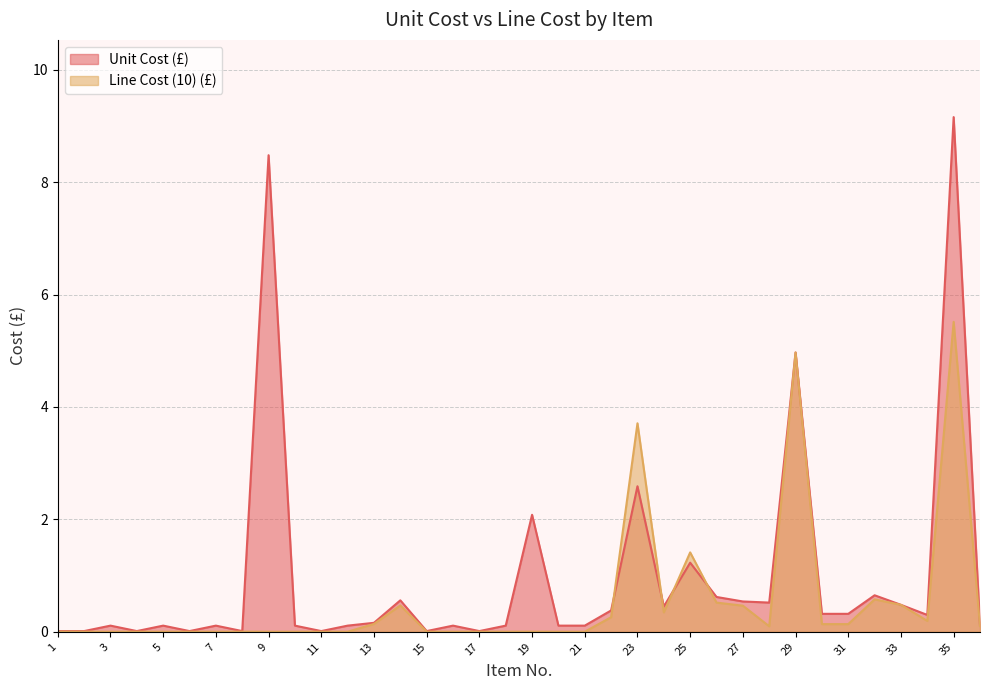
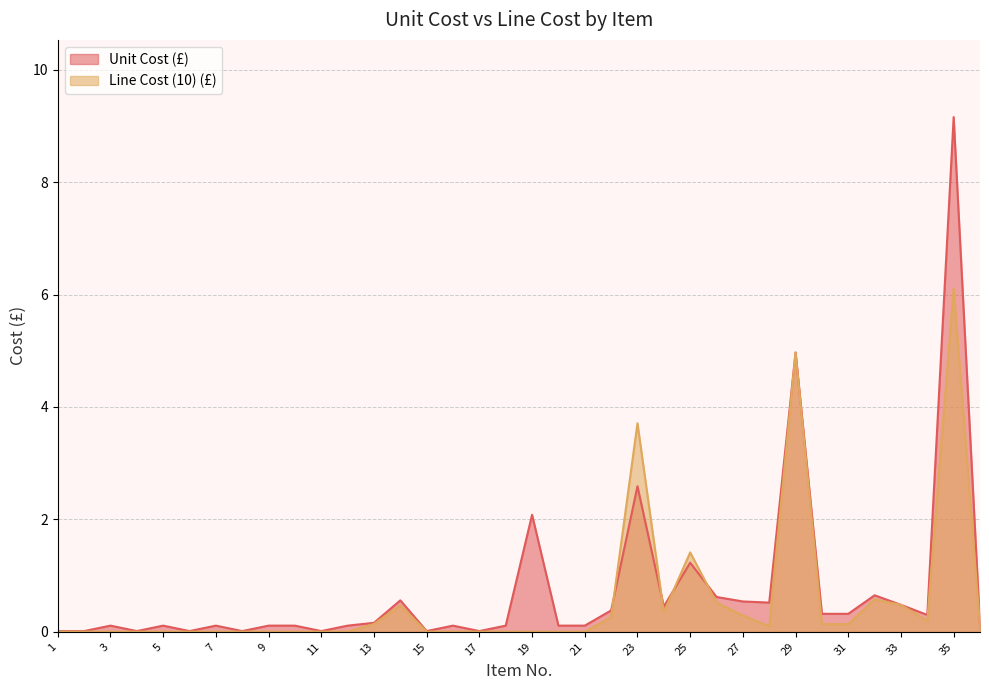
Unit Cost (£), 9: 8.5 -> 0.1
Line Cost (10) (£), 27: 0.5 -> 0.3
Line Cost (10) (£), 35: 5.5 -> 6.1
